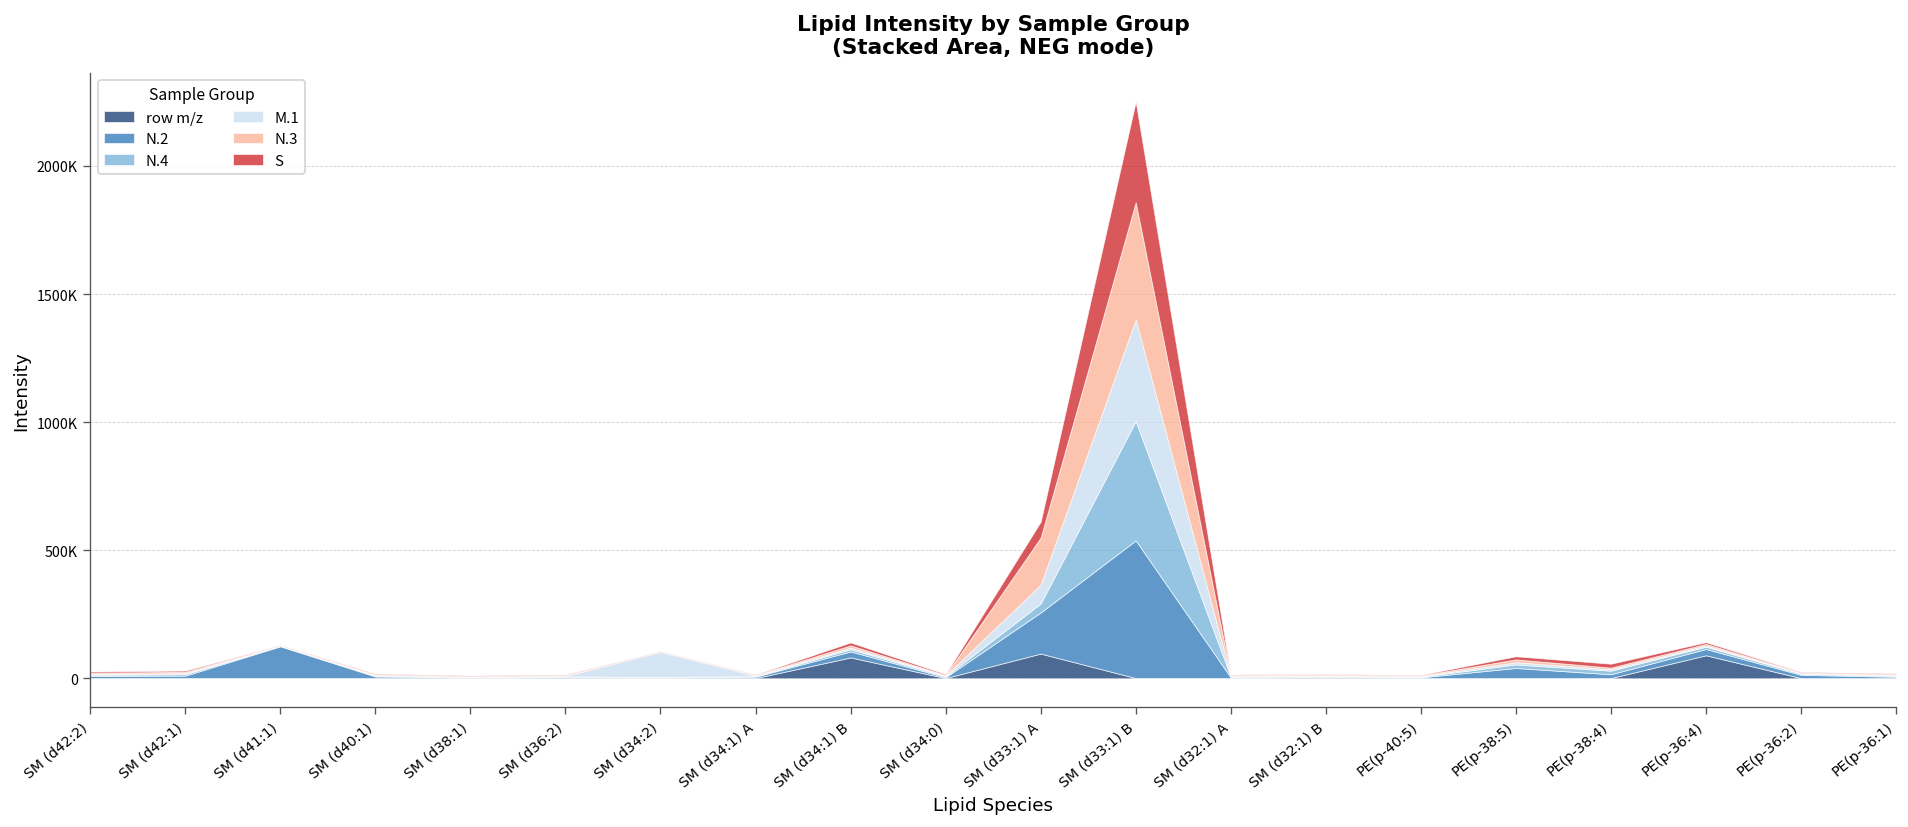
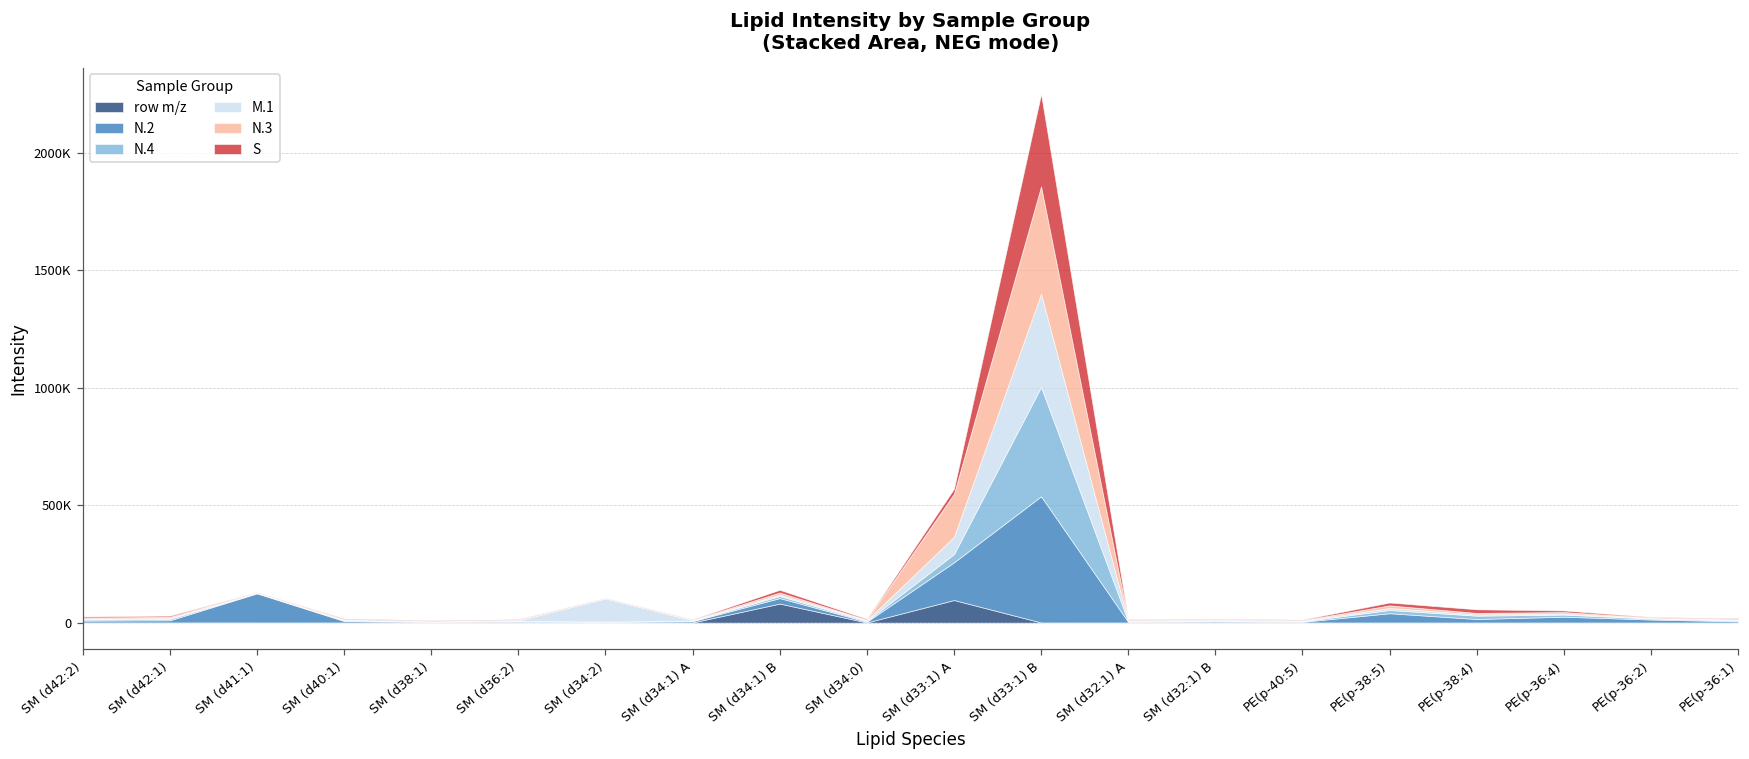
S, SM (d33:1) A: 60000 -> 20000
row m/z, PE(p-36:4): 90000 -> 0
